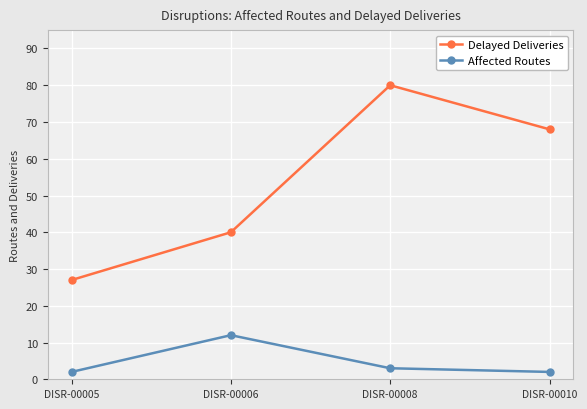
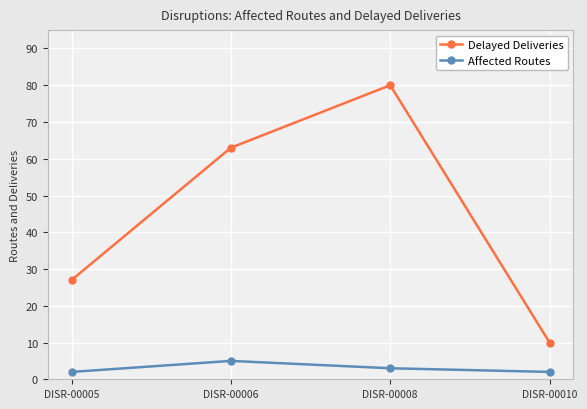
Delayed Deliveries, DISR-00006: 40 -> 63
Affected Routes, DISR-00006: 12 -> 5
Delayed Deliveries, DISR-00010: 68 -> 10
